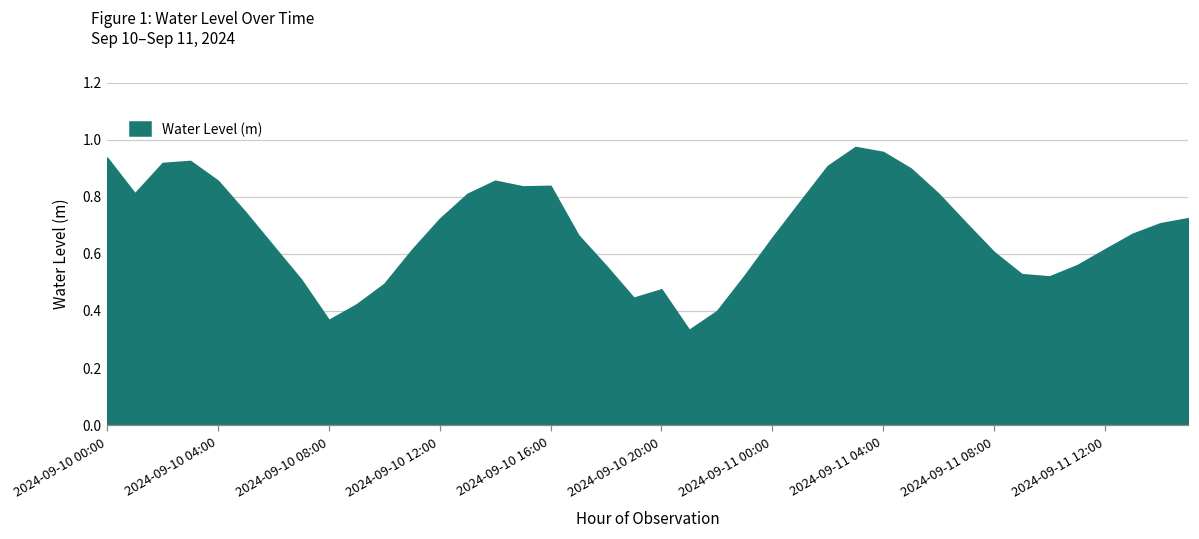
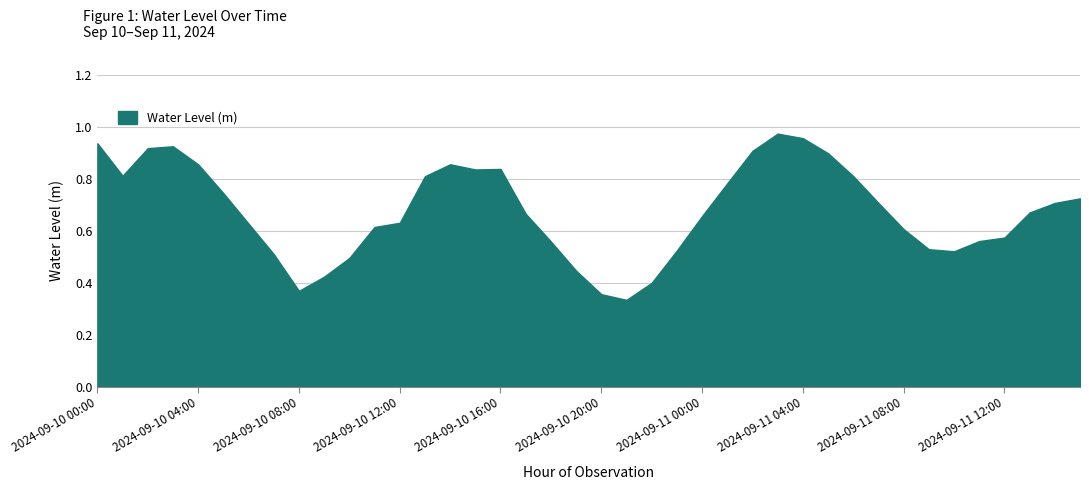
2024-09-10 12:00: 0.72 -> 0.63
2024-09-10 20:00: 0.48 -> 0.36
2024-09-11 12:00: 0.62 -> 0.57
